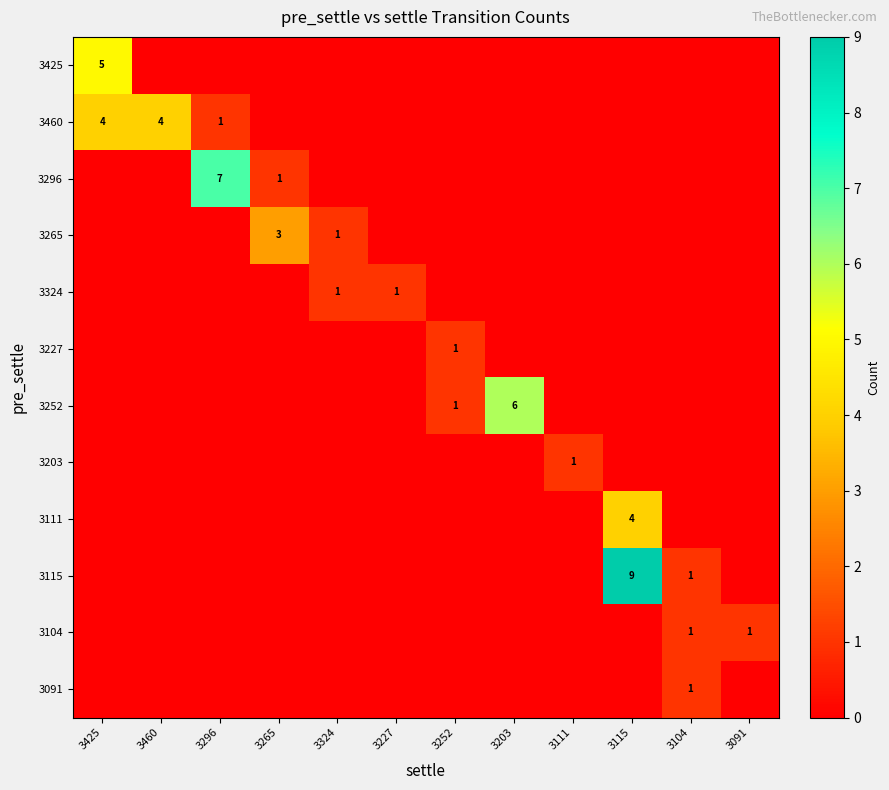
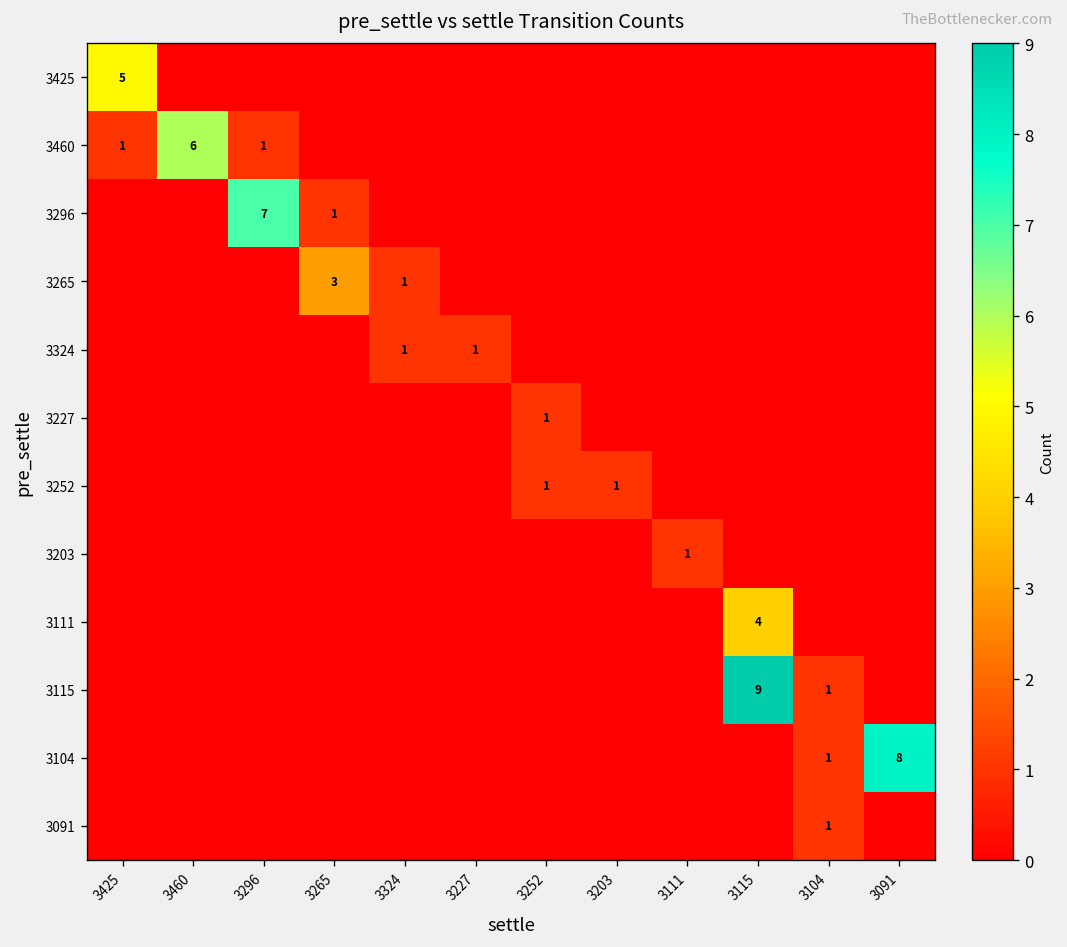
3460, 3425: 4 -> 1
3460, 3460: 4 -> 6
3252, 3203: 6 -> 1
3104, 3091: 1 -> 8
